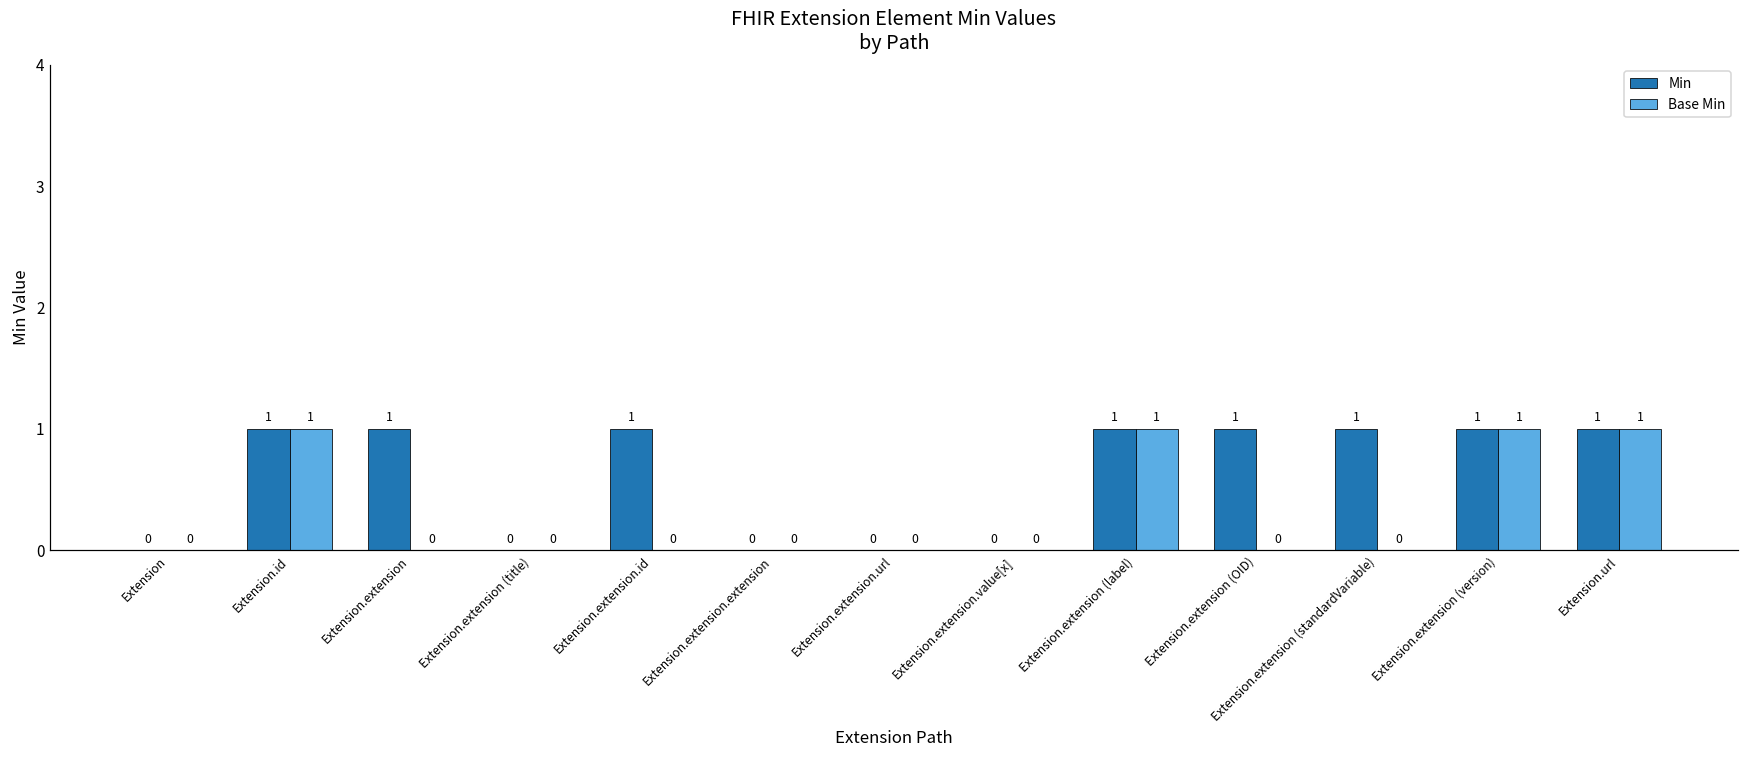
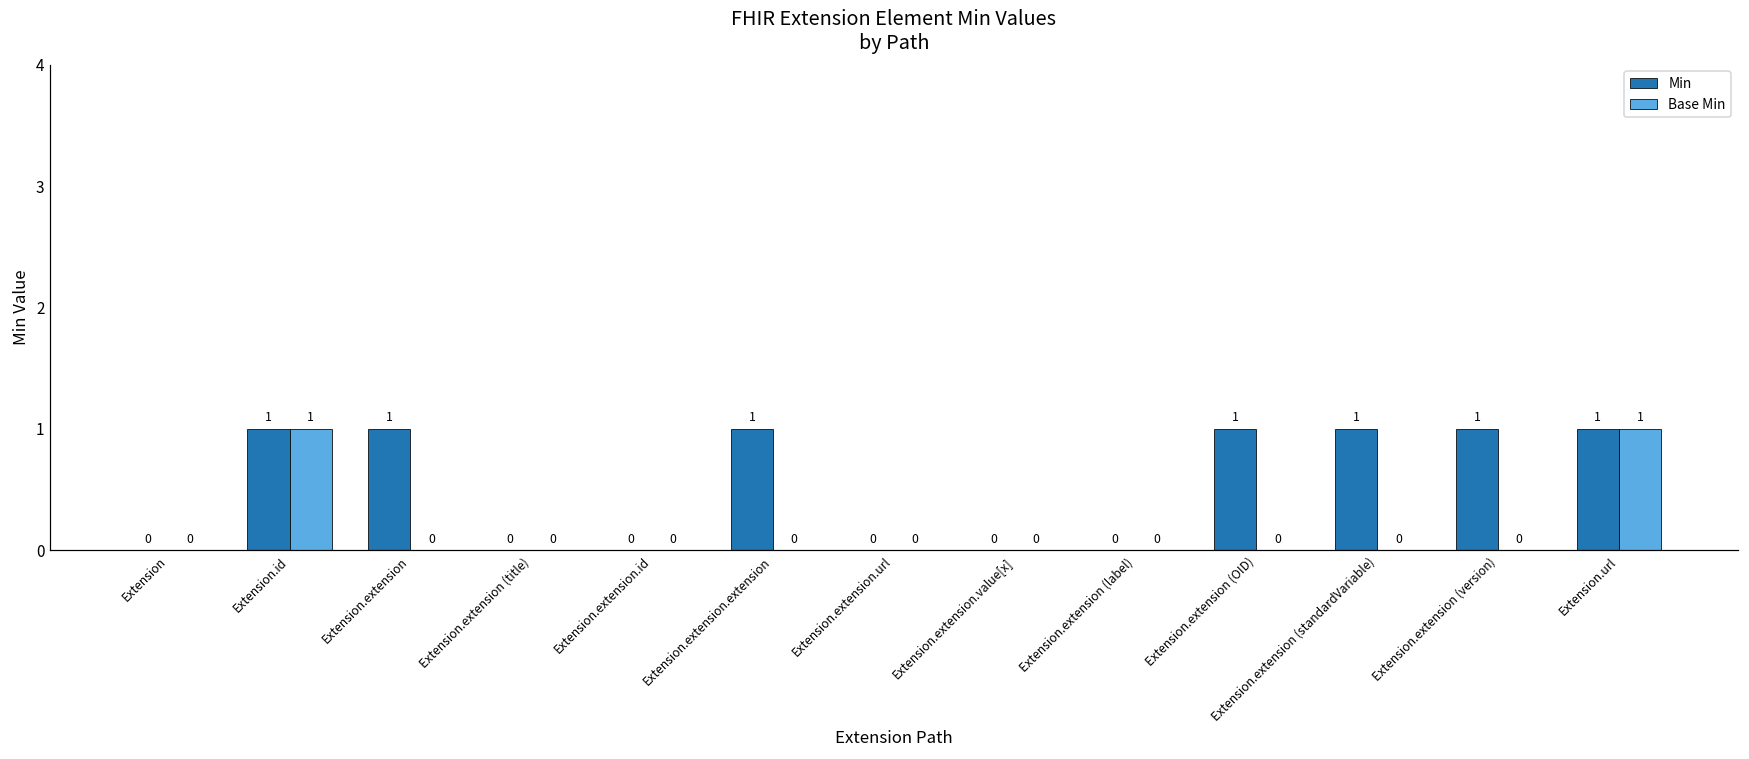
Min, Extension.extension.id: 1 -> 0
Min, Extension.extension.extension: 0 -> 1
Min, Extension.extension (label): 1 -> 0
Base Min, Extension.extension (label): 1 -> 0
Base Min, Extension.extension (version): 1 -> 0
